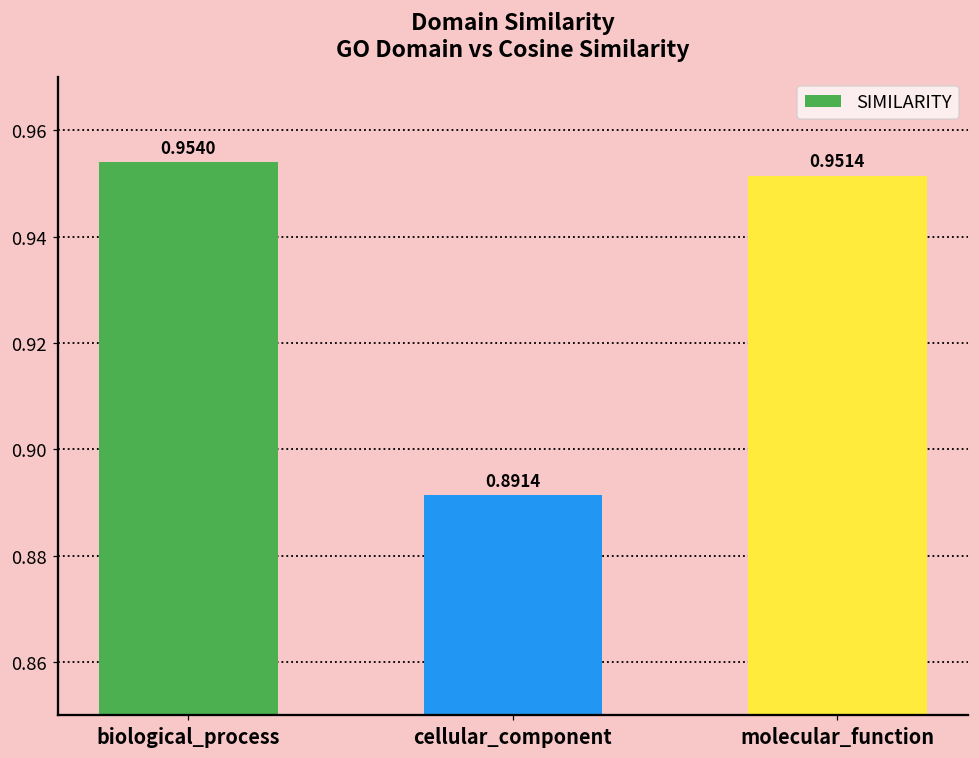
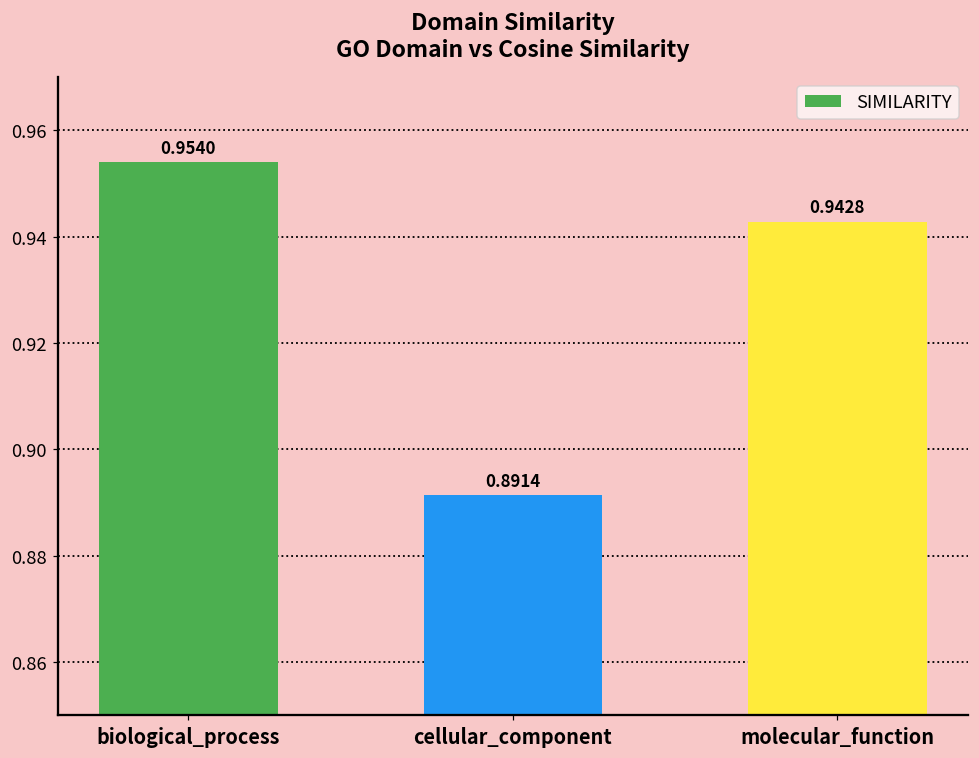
molecular_function: 0.9514 -> 0.9428
